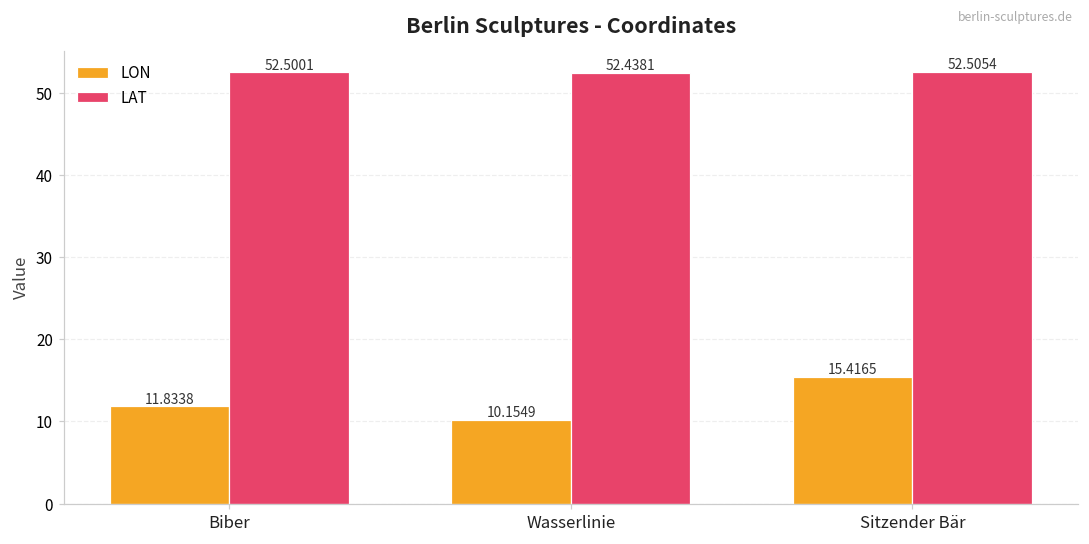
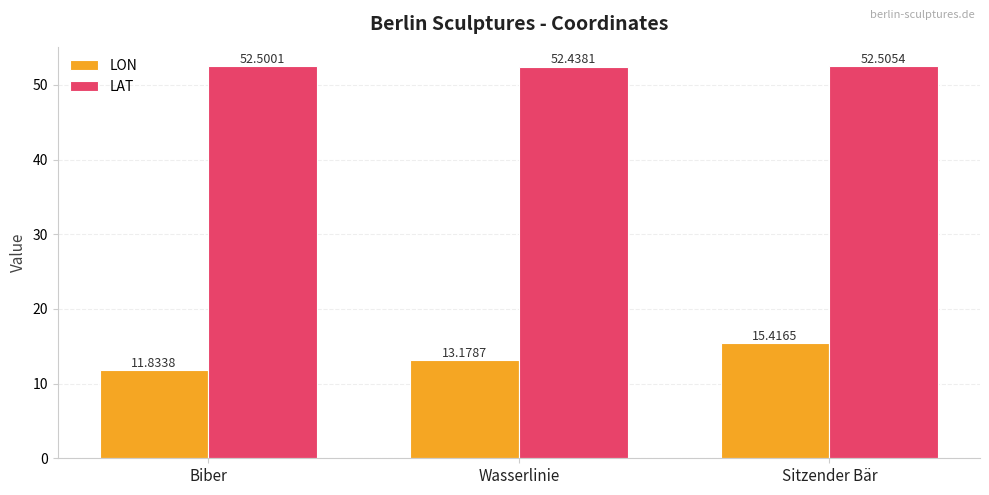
LON, Wasserlinie: 10.1549 -> 13.1787
